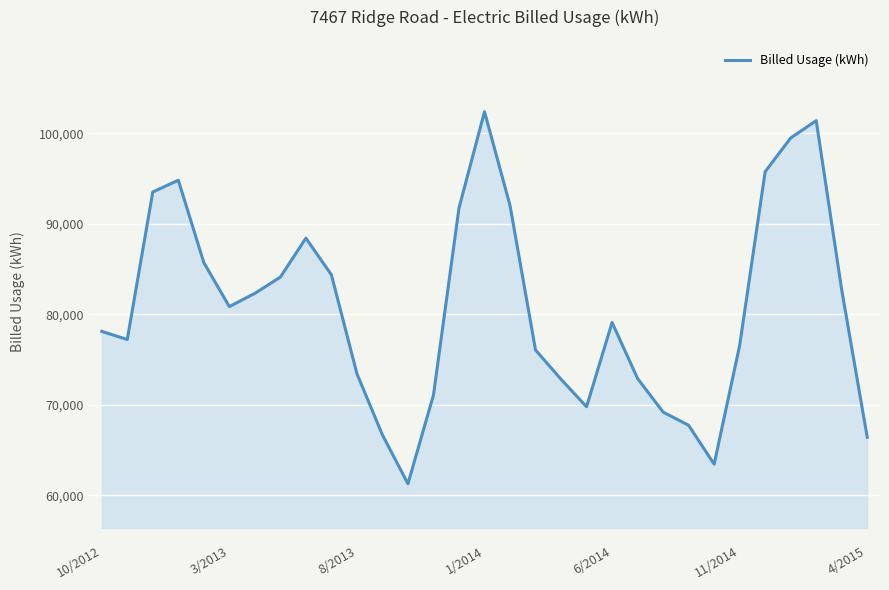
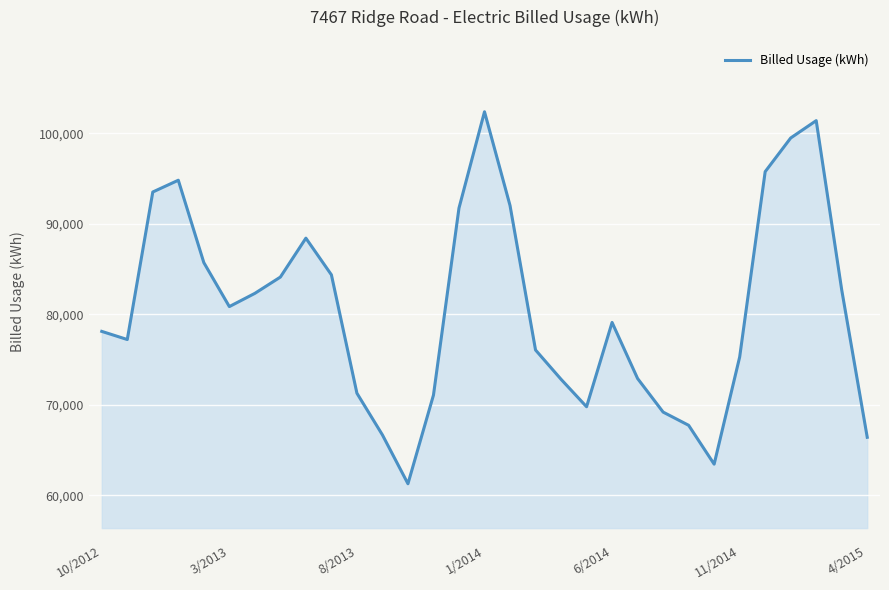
8/2013: 73,000 -> 71,000
11/2014: 77,000 -> 75,000
